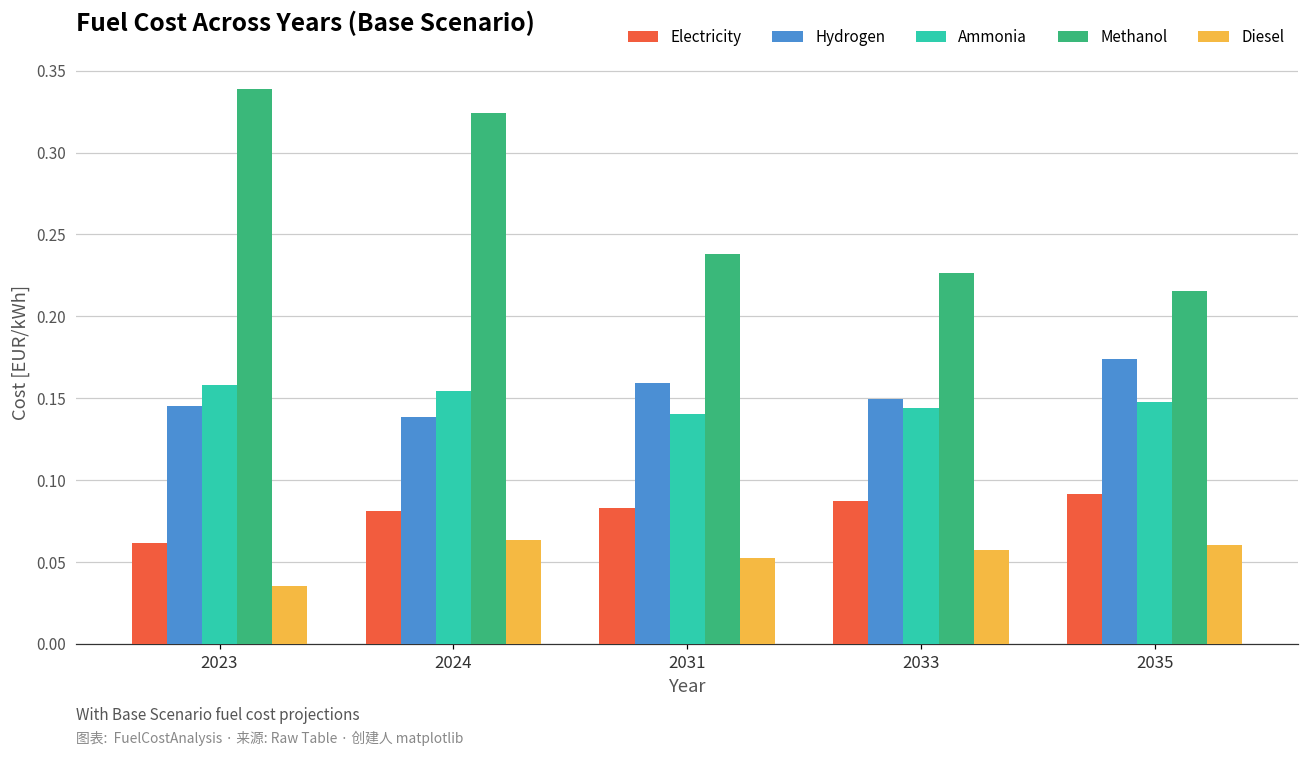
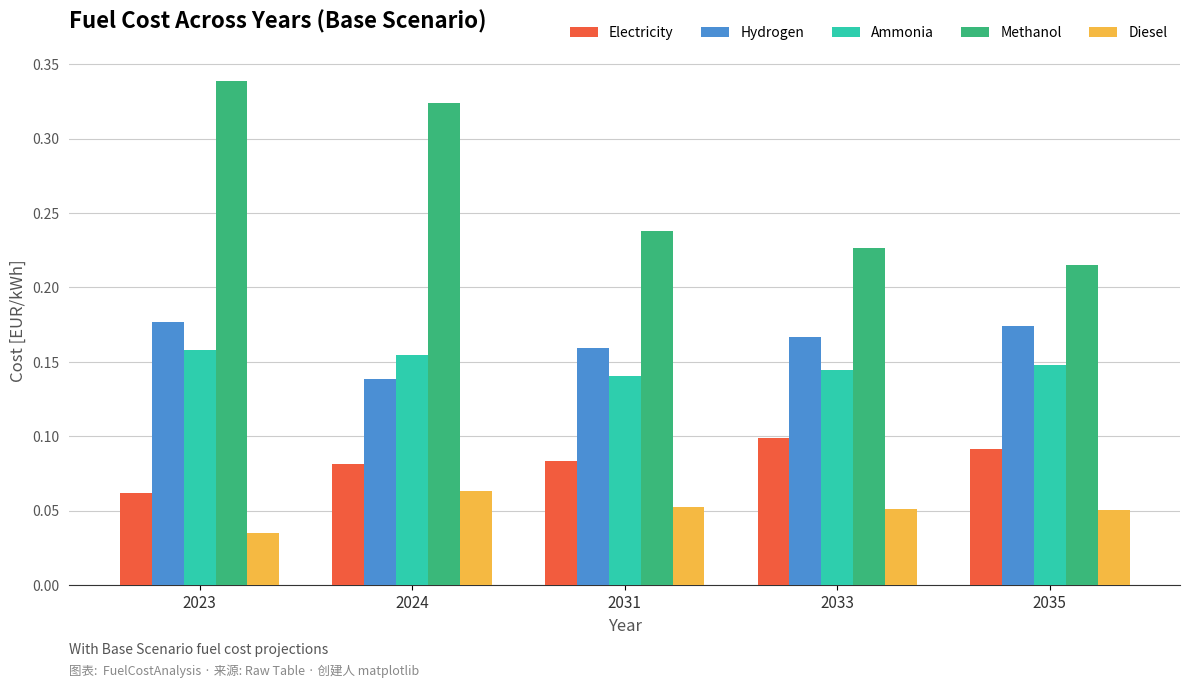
Hydrogen, 2023: 0.145 -> 0.177
Electricity, 2033: 0.087 -> 0.099
Hydrogen, 2033: 0.150 -> 0.166
Diesel, 2033: 0.057 -> 0.051
Diesel, 2035: 0.060 -> 0.050
